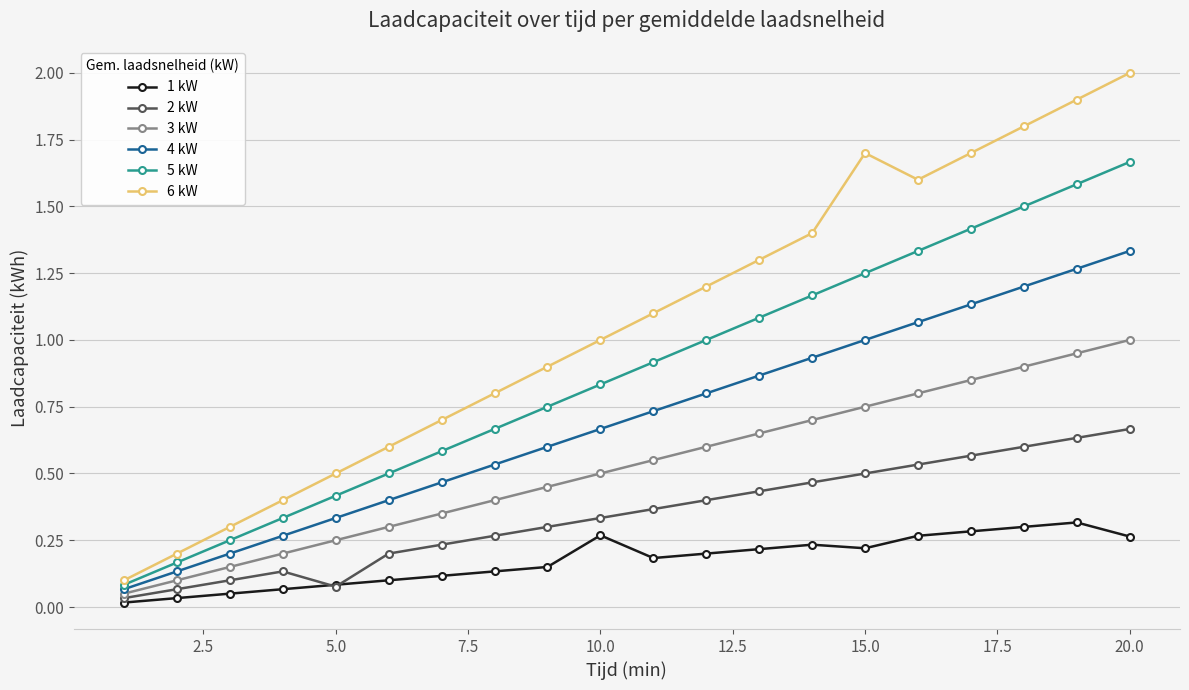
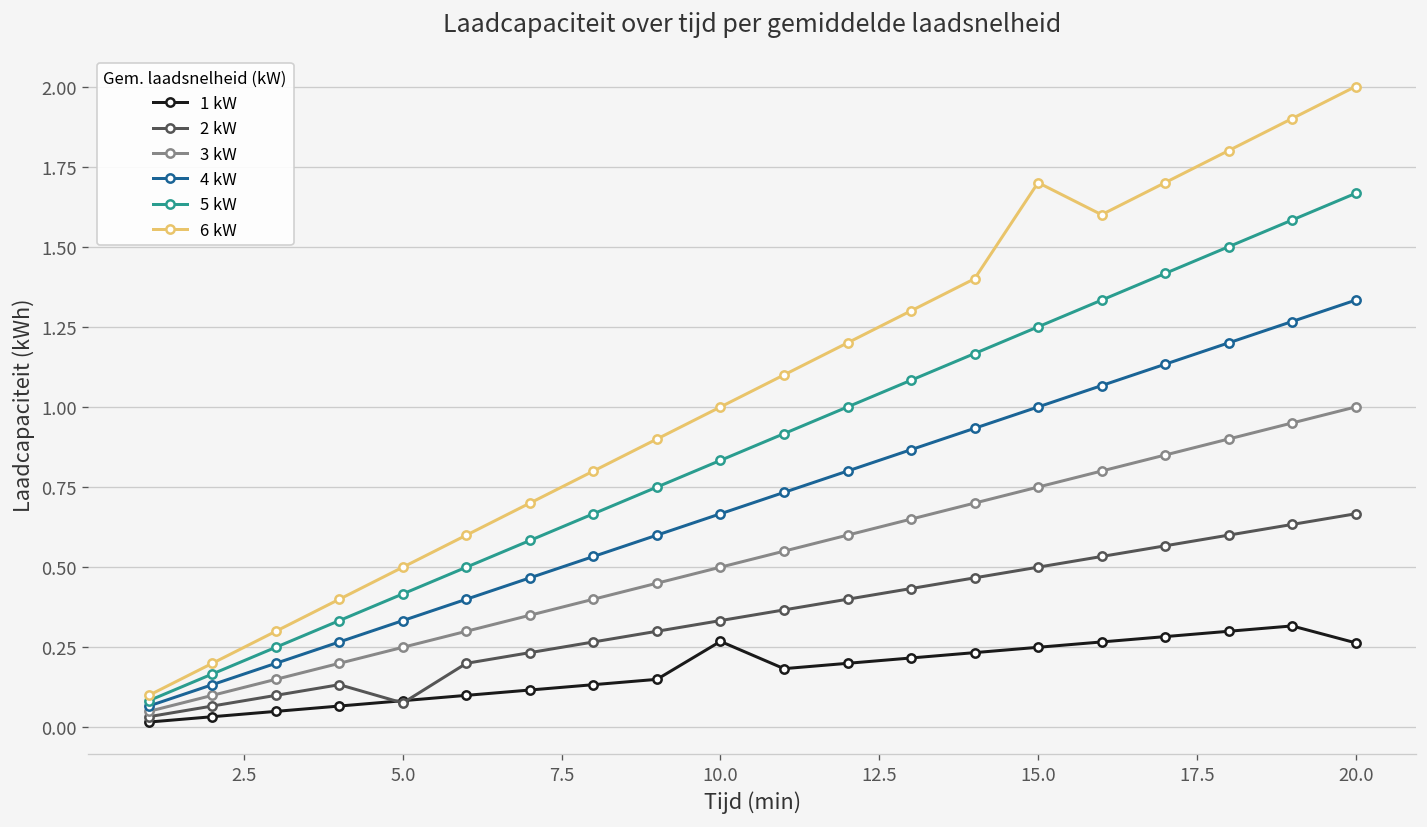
1 kW, 15.0: 0.22 -> 0.25
